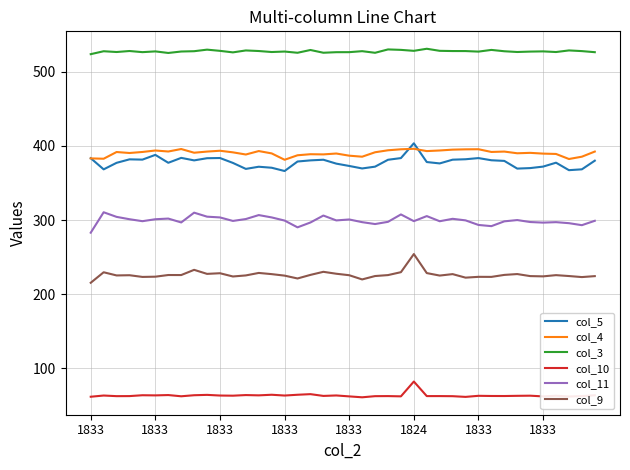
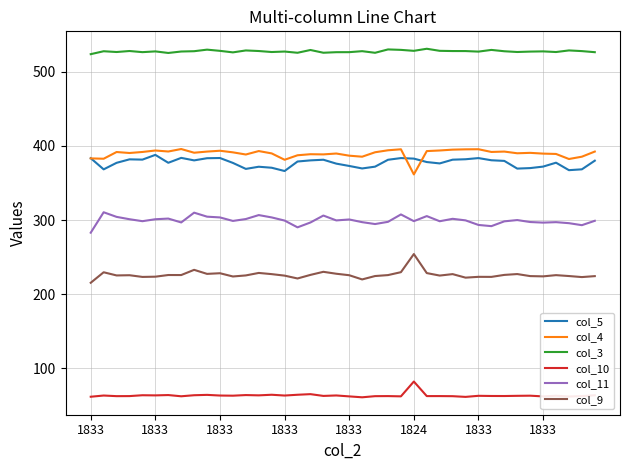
col_5, 1824: 400 -> 380
col_4, 1824: 400 -> 360
